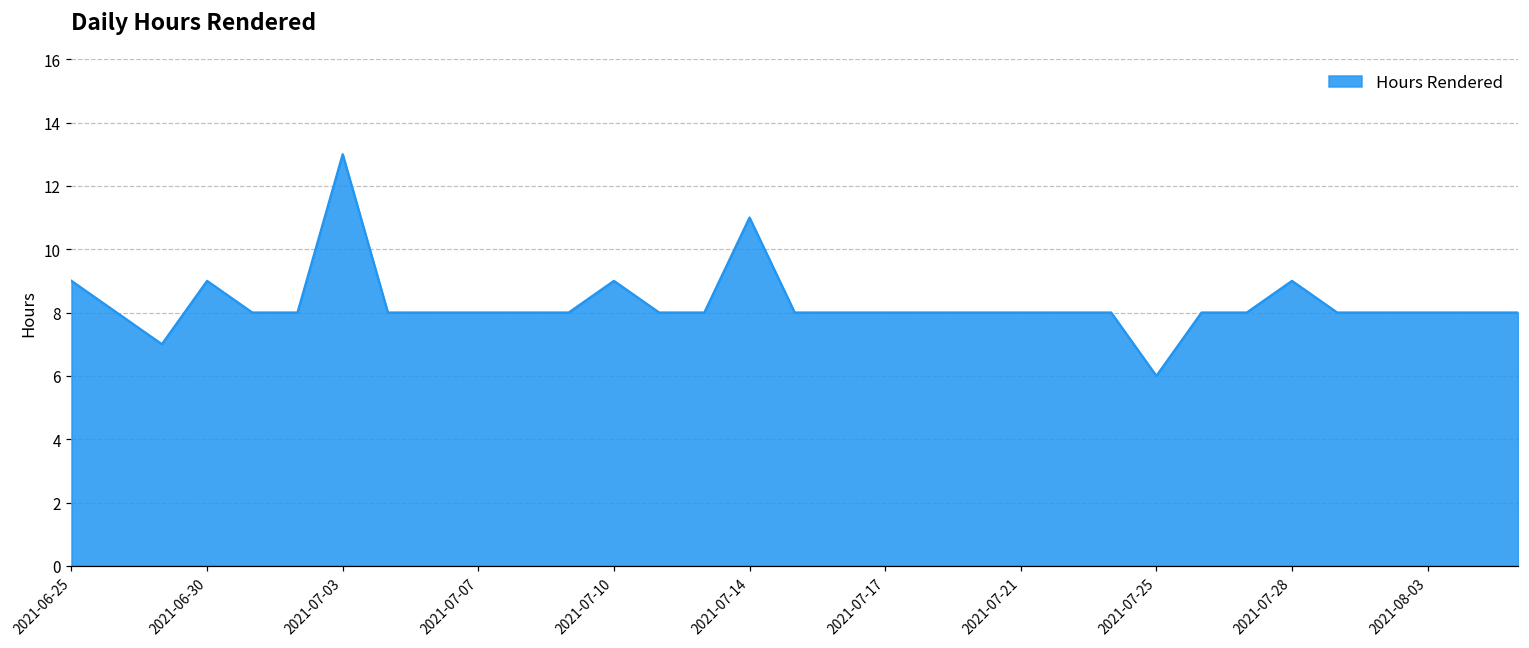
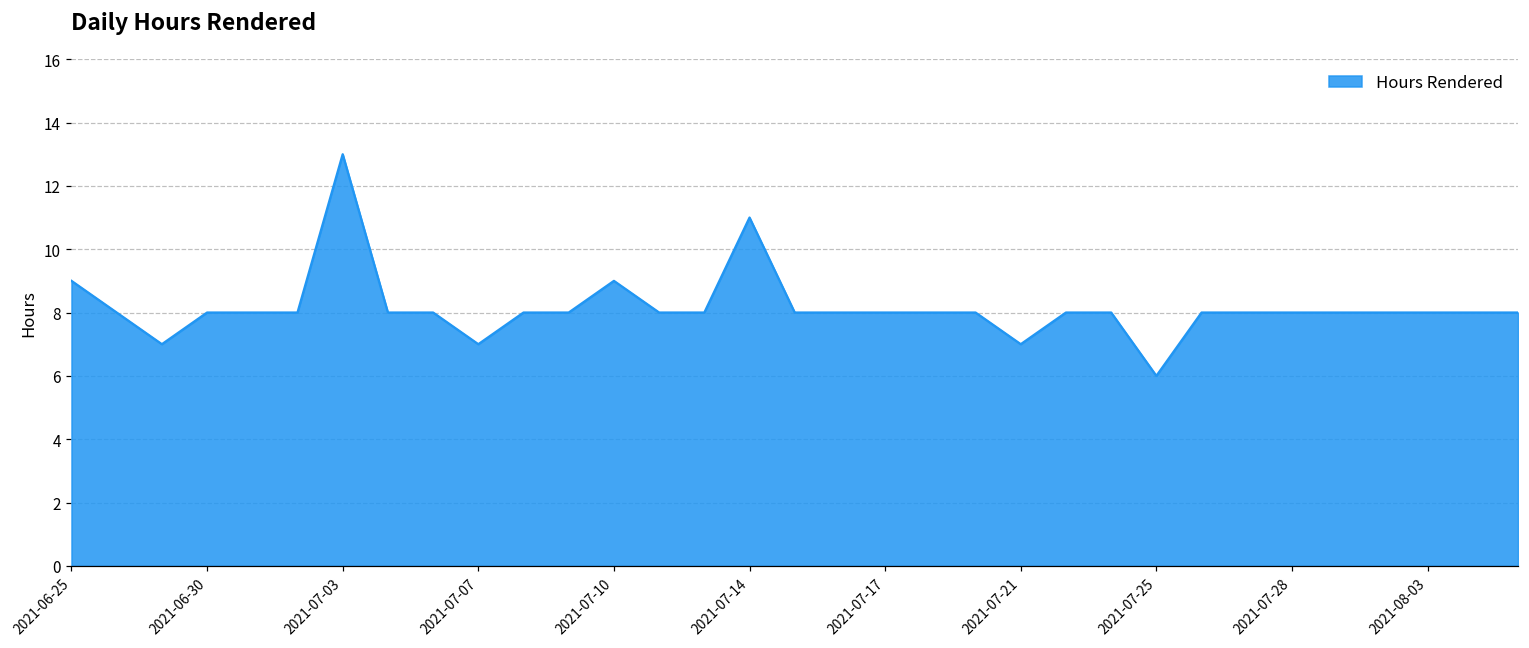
2021-06-30: 9 -> 8
2021-07-07: 8 -> 7
2021-07-21: 8 -> 7
2021-07-28: 9 -> 8
